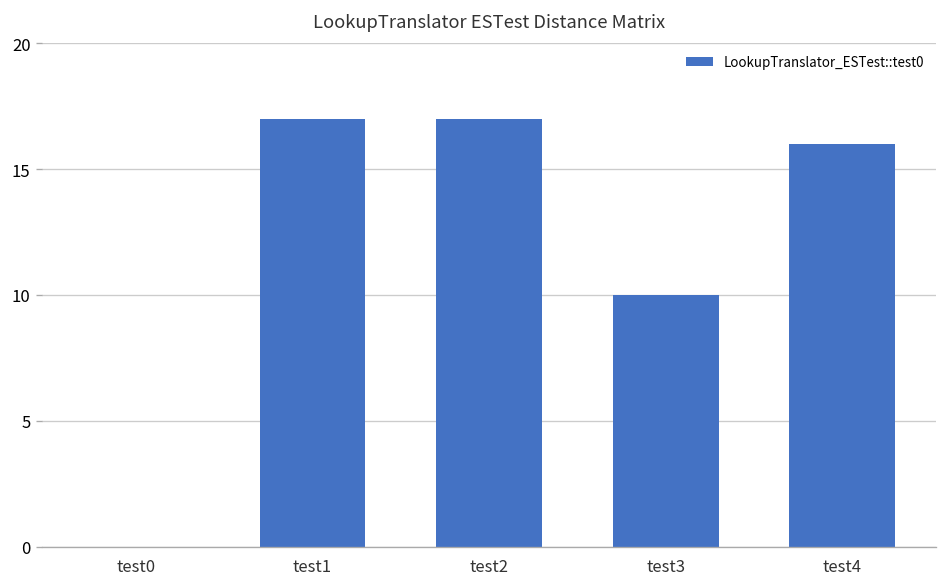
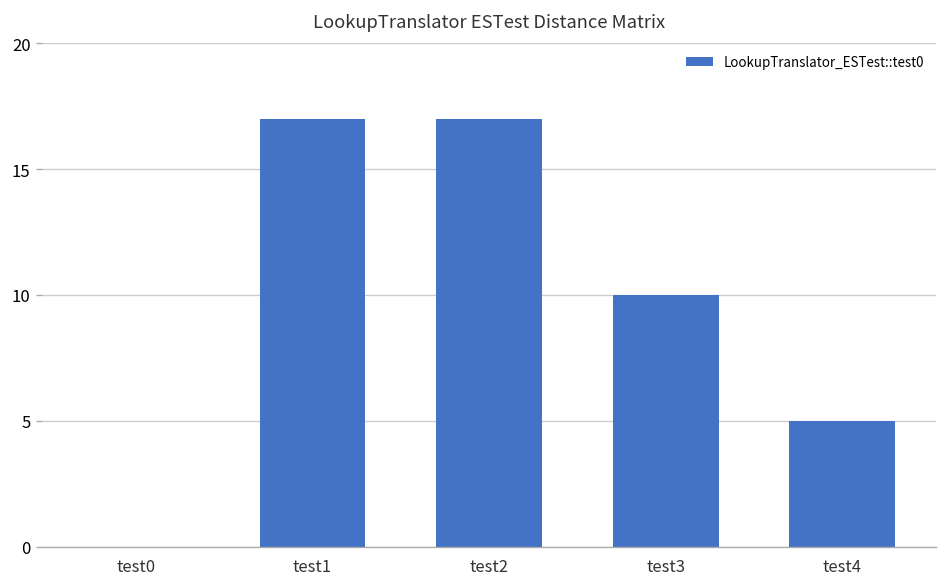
test4: 16 -> 5
